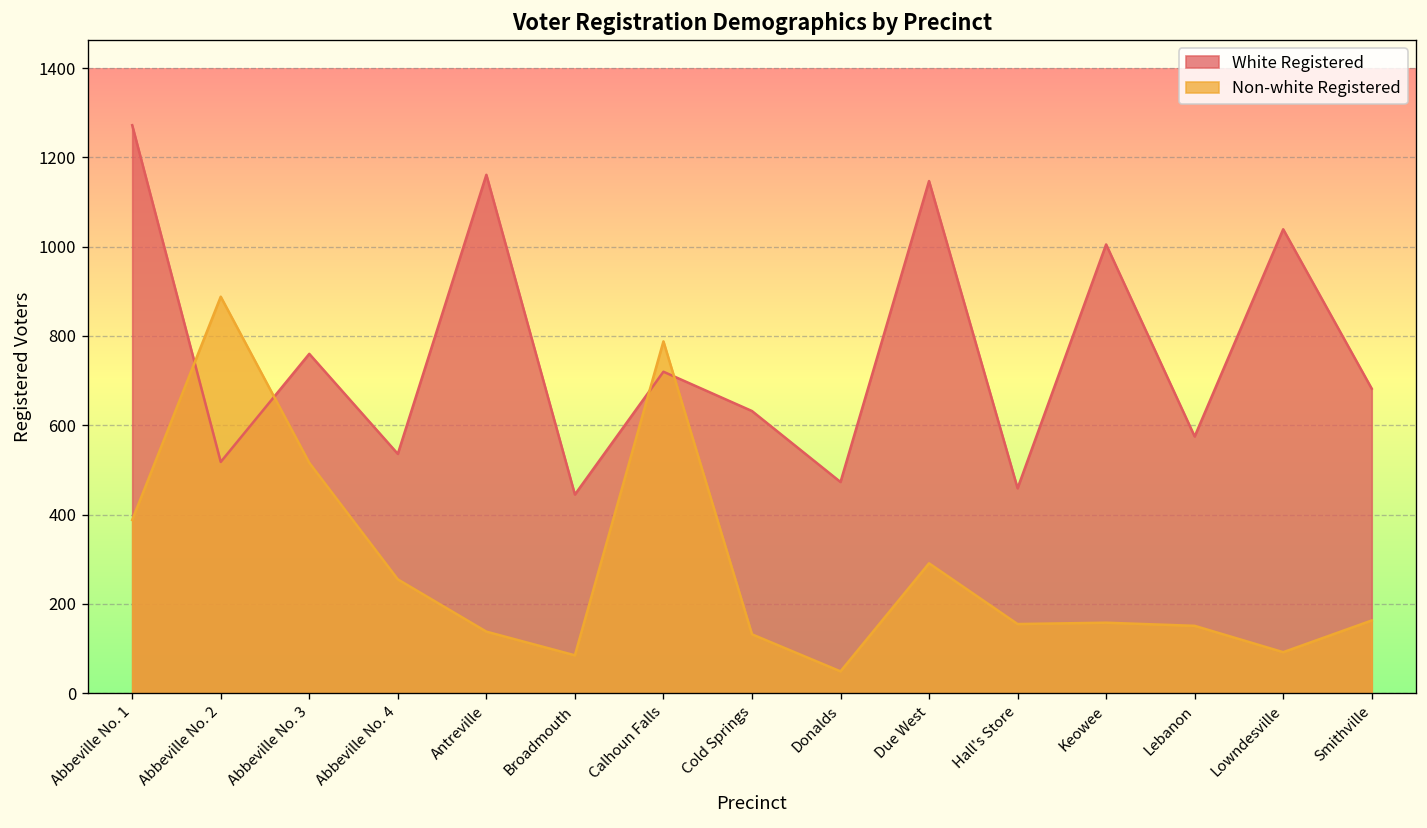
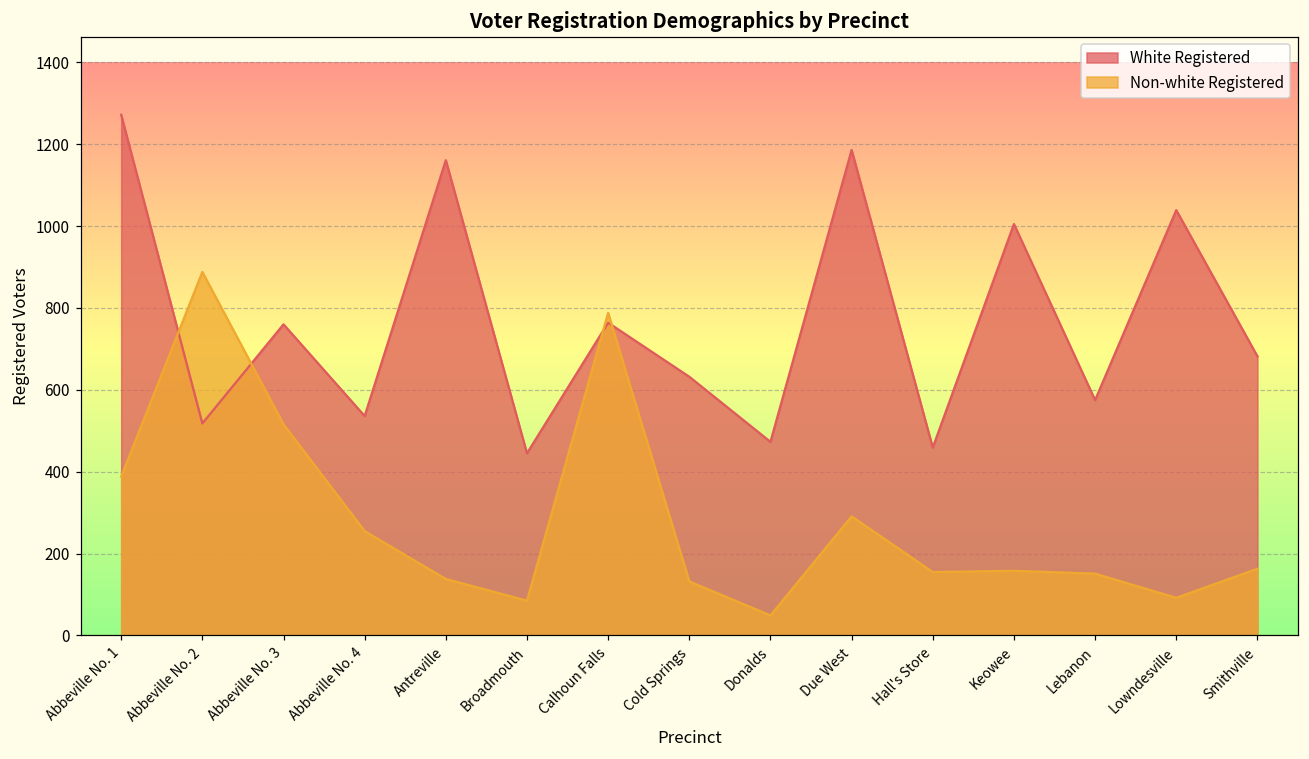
White Registered, Calhoun Falls: 720 -> 760
White Registered, Due West: 1150 -> 1190
